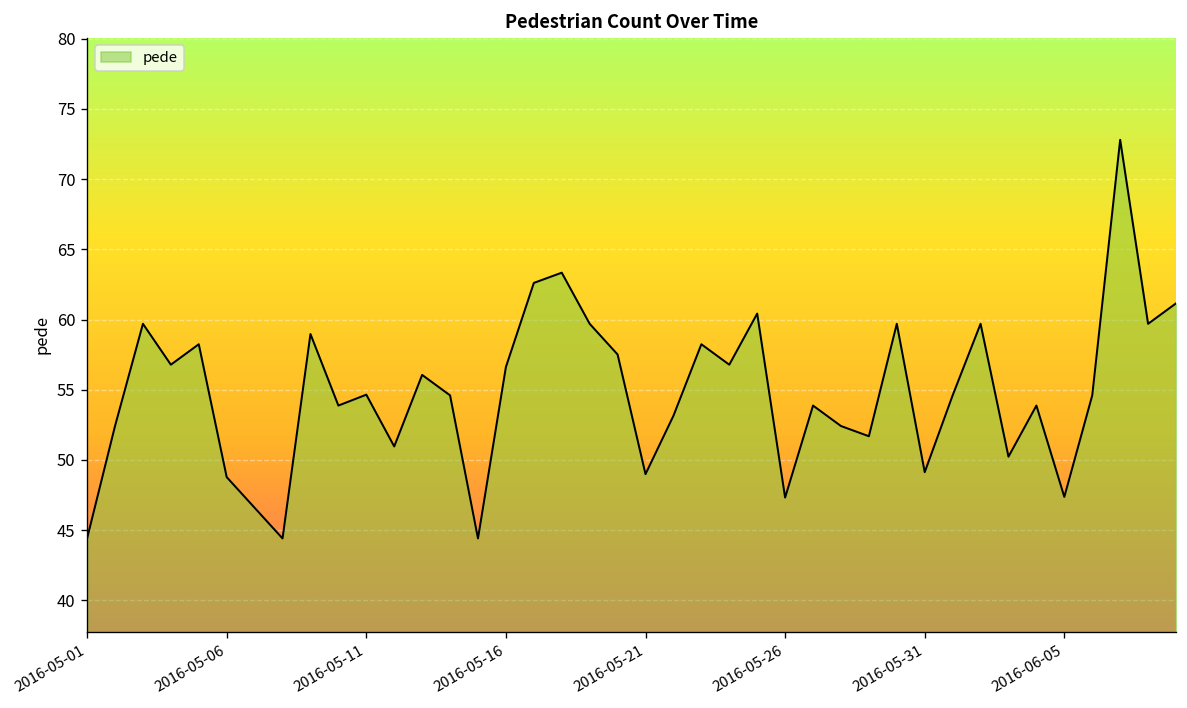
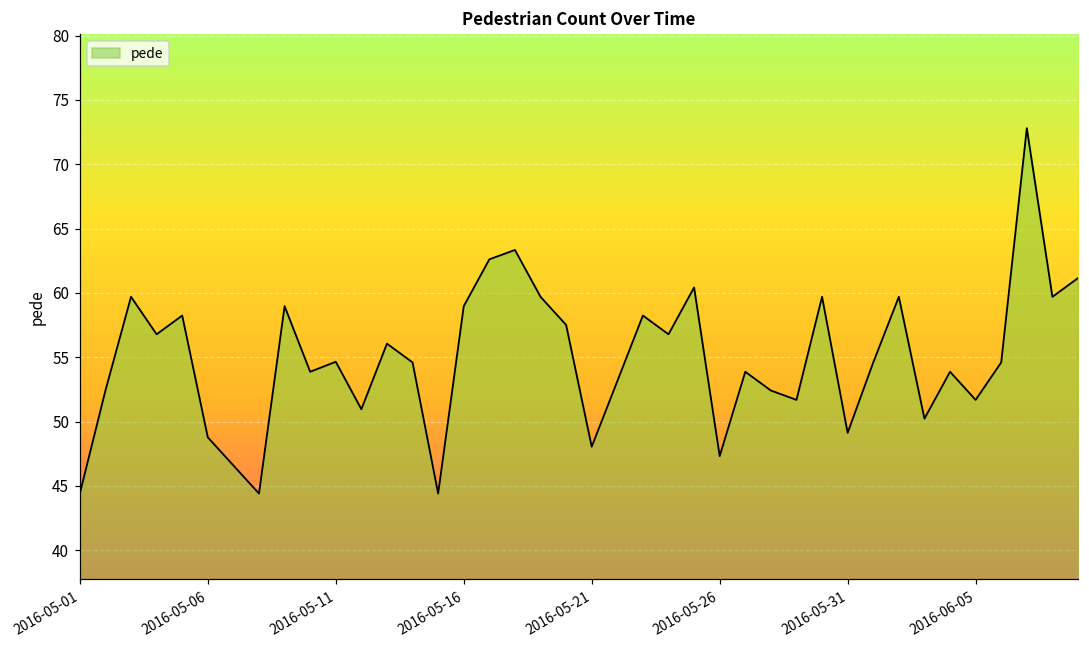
2016-05-16: 56.6 -> 59.0
2016-05-21: 49.0 -> 48.0
2016-06-05: 47.4 -> 51.7
